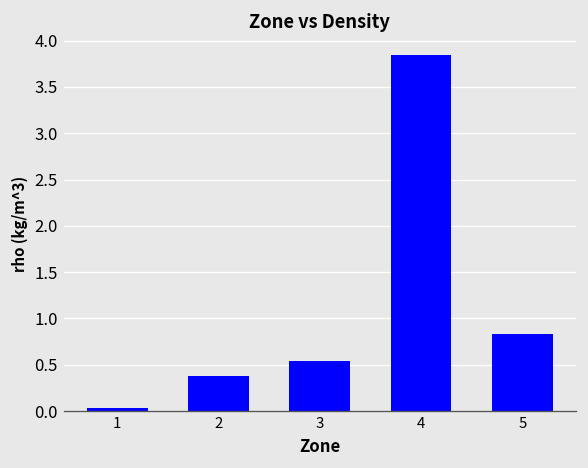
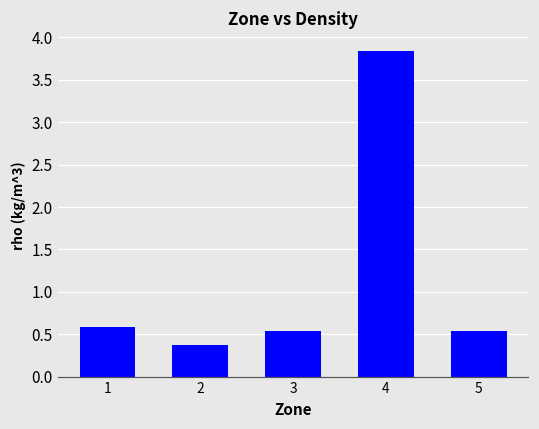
1: 0.0 -> 0.6
5: 0.8 -> 0.5
